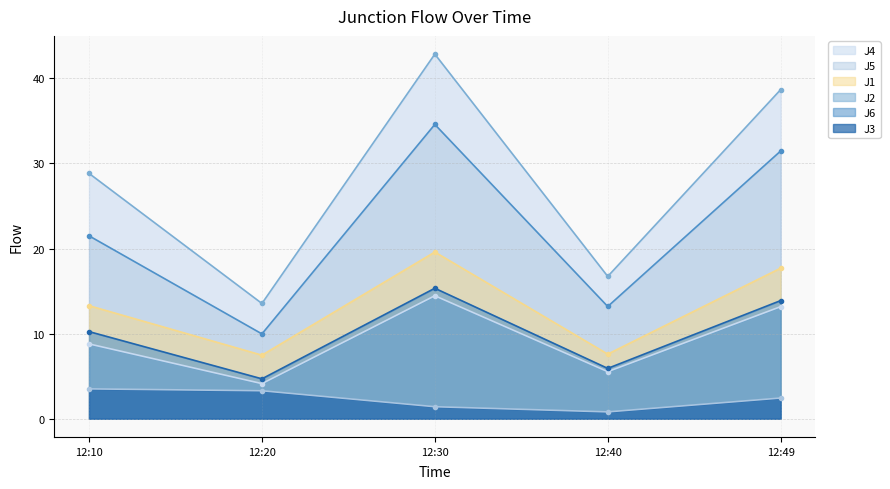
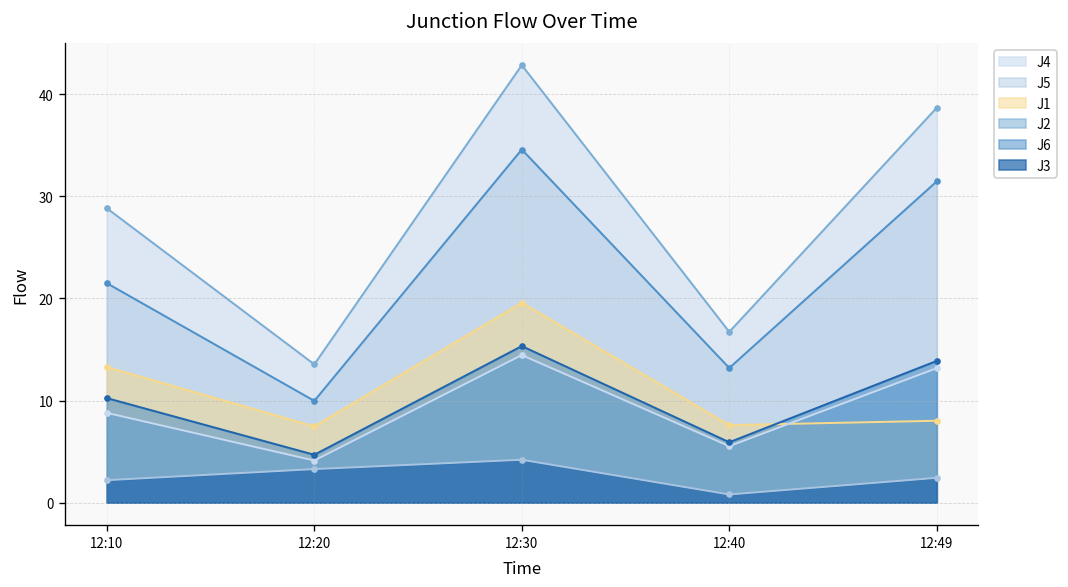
J3, 12:10: 4 -> 2
J3, 12:30: 1 -> 4
J1, 12:49: 18 -> 8
